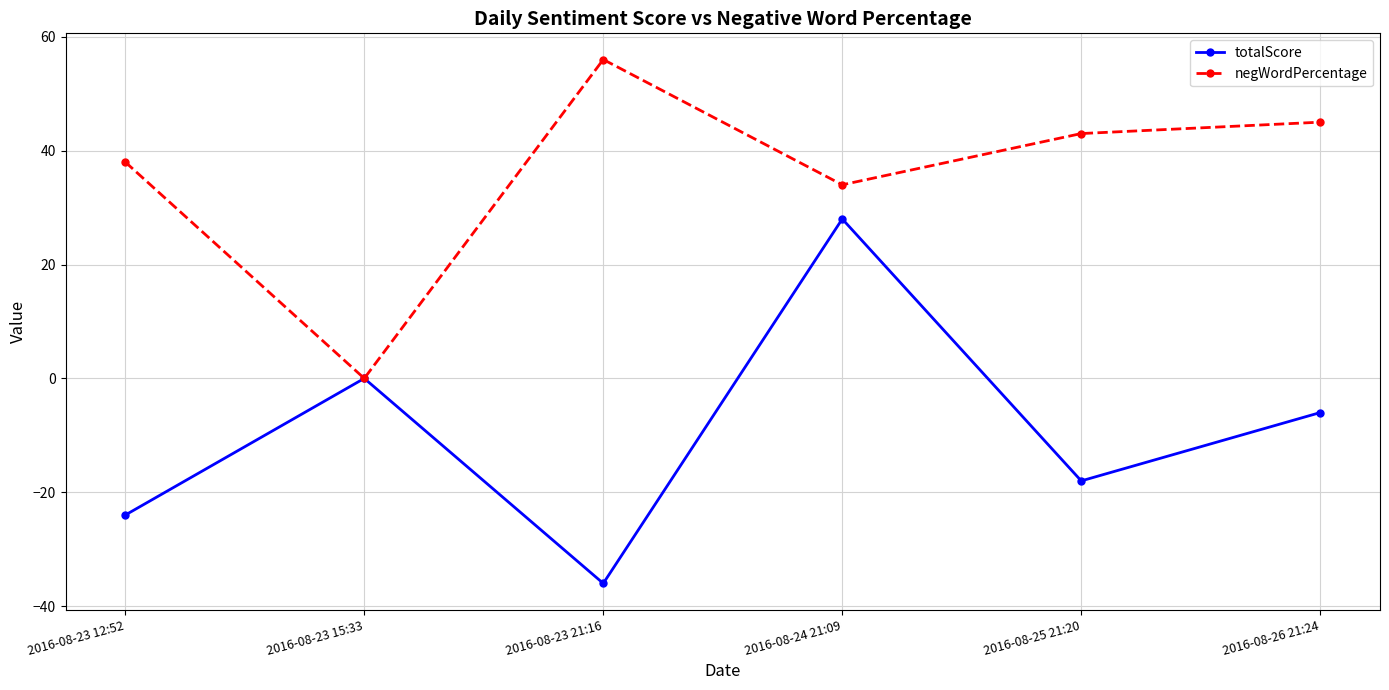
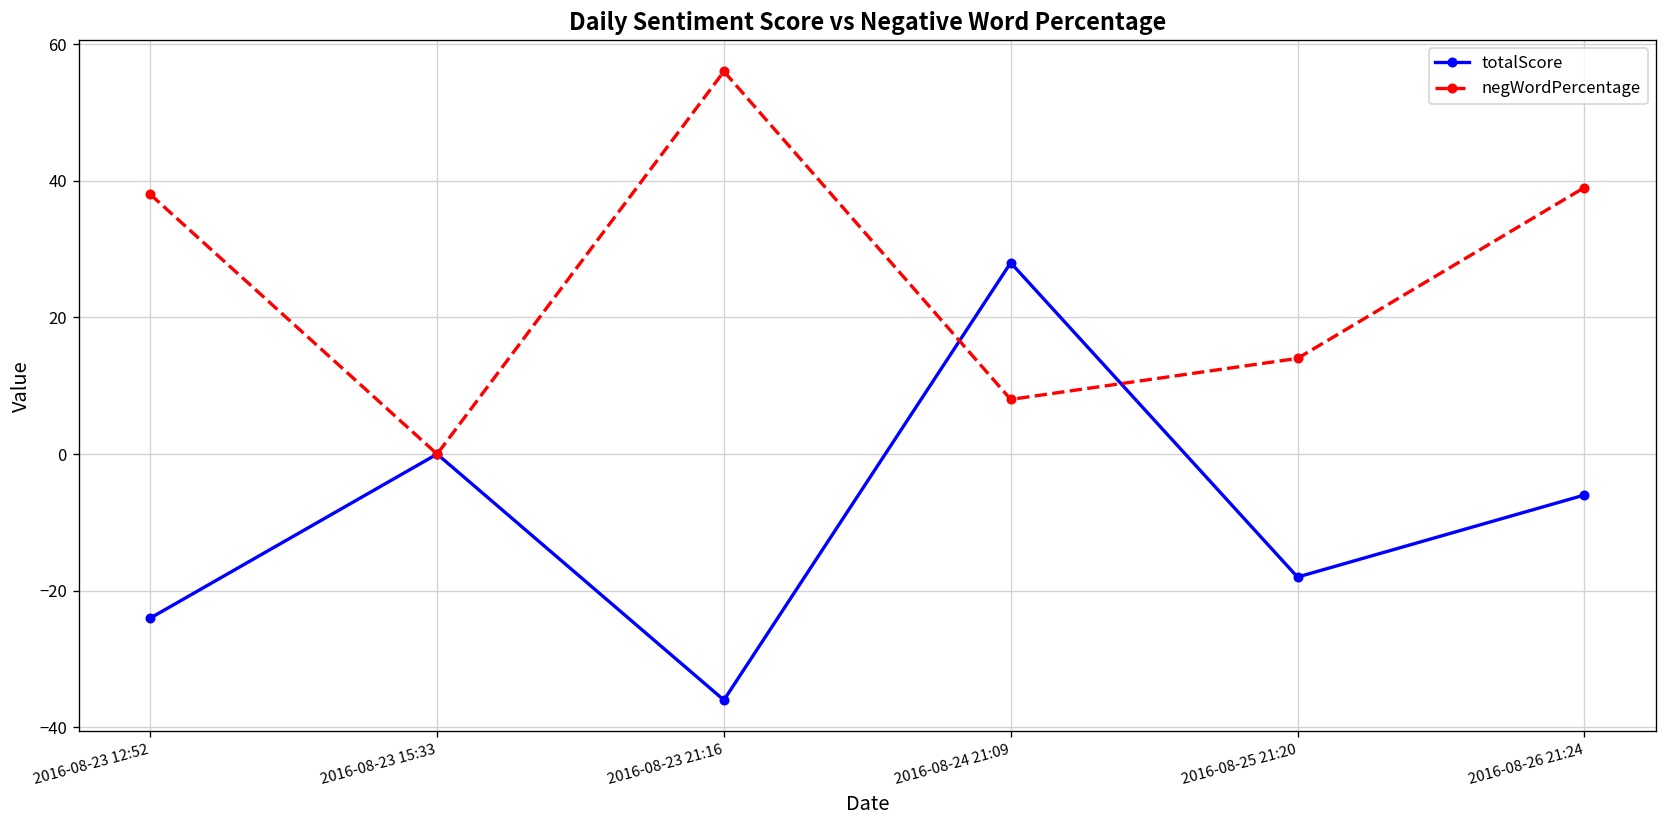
negWordPercentage, 2016-08-24 21:09: 34 -> 8
negWordPercentage, 2016-08-25 21:20: 43 -> 14
negWordPercentage, 2016-08-26 21:24: 45 -> 39
